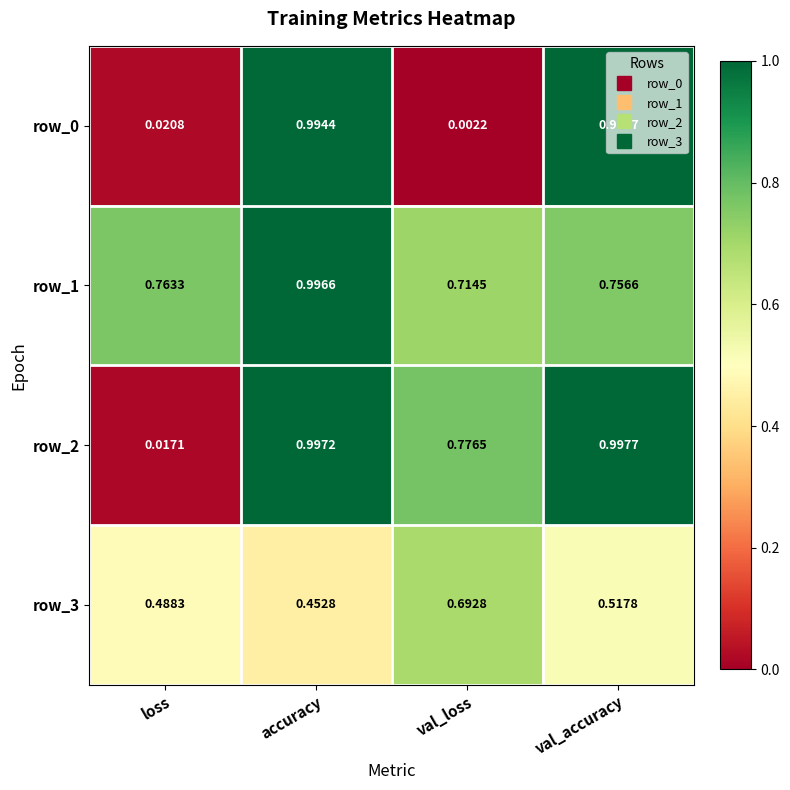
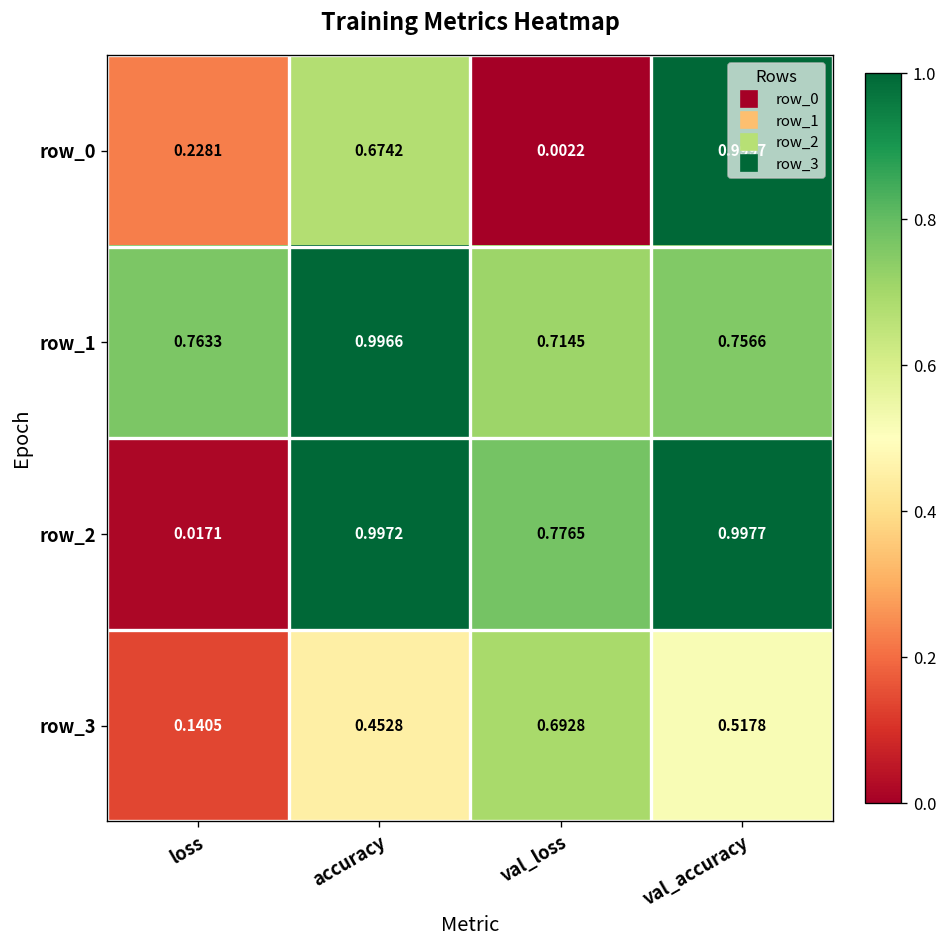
row_0, loss: 0.0208 -> 0.2281
row_0, accuracy: 0.9944 -> 0.6742
row_3, loss: 0.4883 -> 0.1405
